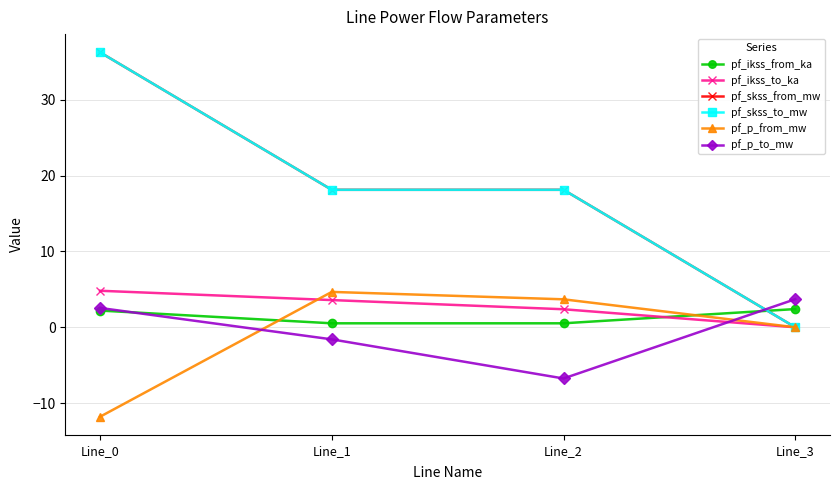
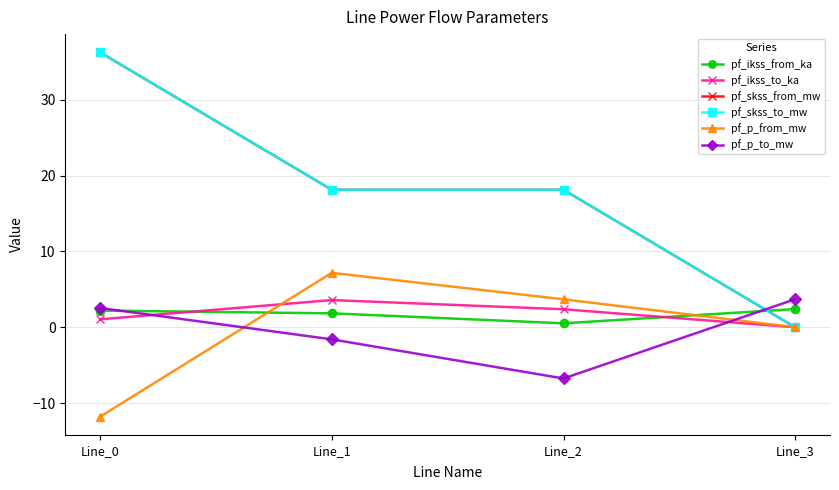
pf_ikss_to_ka, Line_0: 5 -> 1
pf_ikss_from_ka, Line_1: 1 -> 2
pf_p_from_mw, Line_1: 5 -> 7
